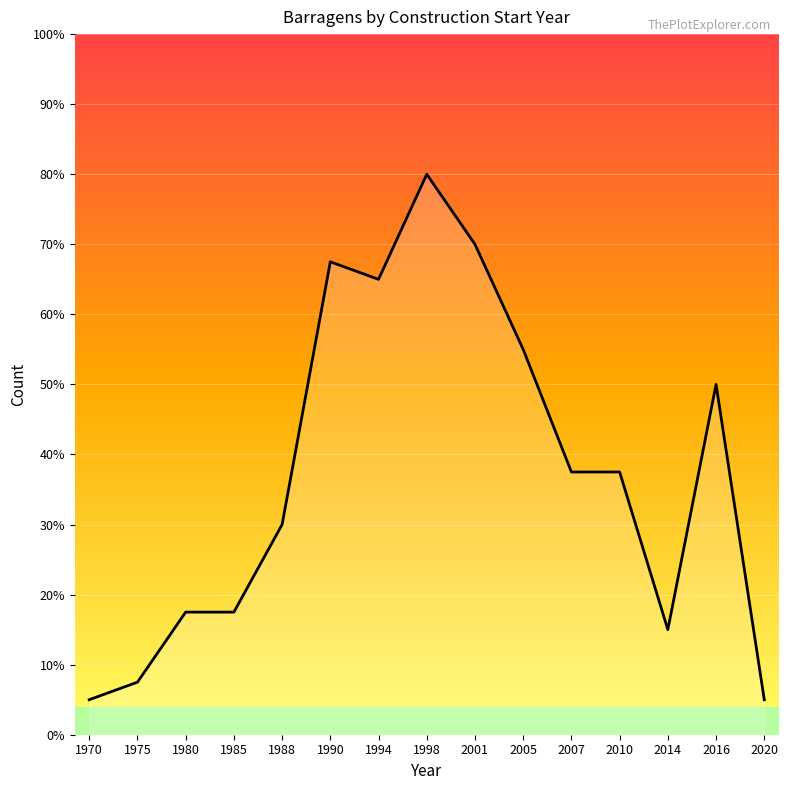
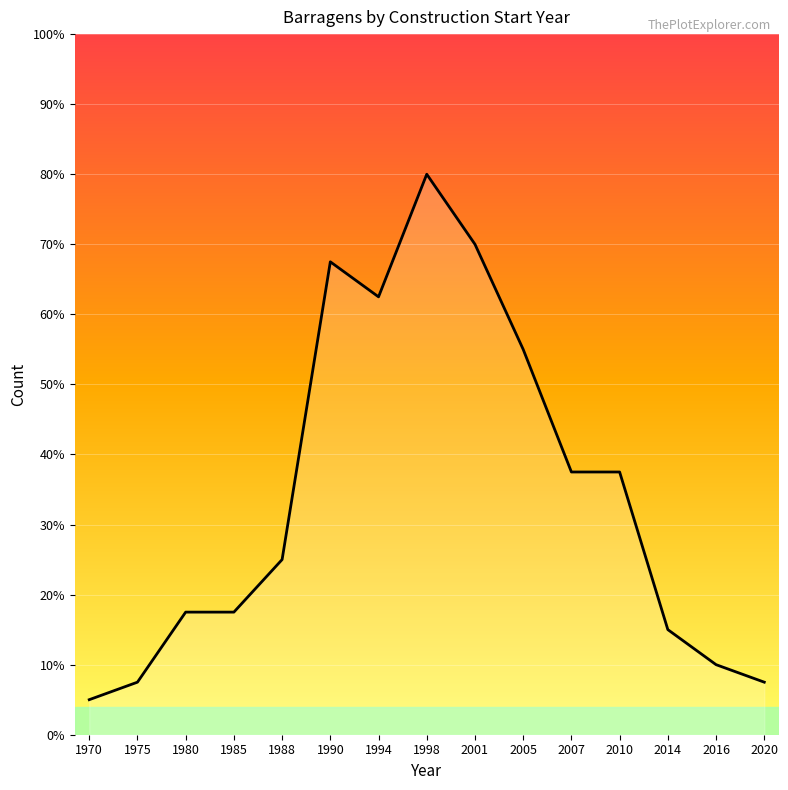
1988: 30% -> 25%
1994: 65% -> 63%
2016: 50% -> 10%
2020: 5% -> 8%
